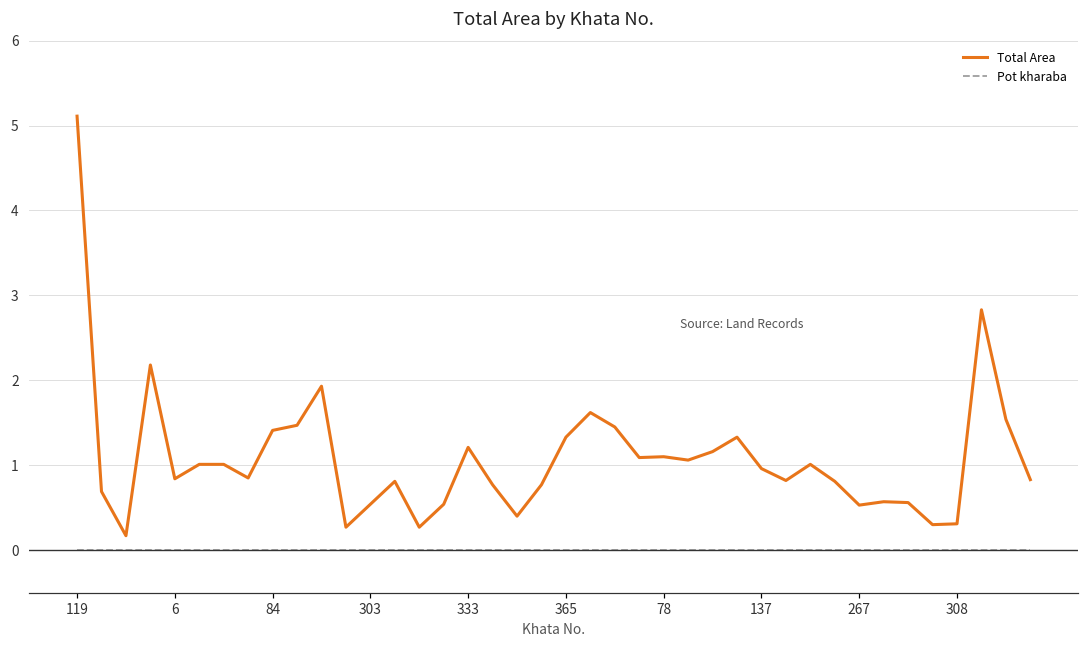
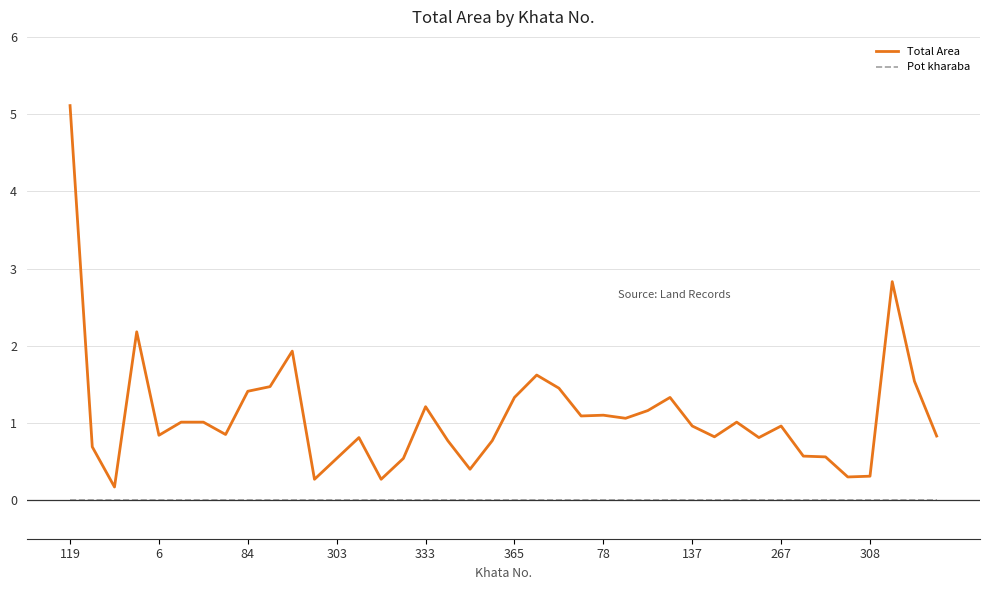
Total Area, 267: 0.5 -> 1.0
